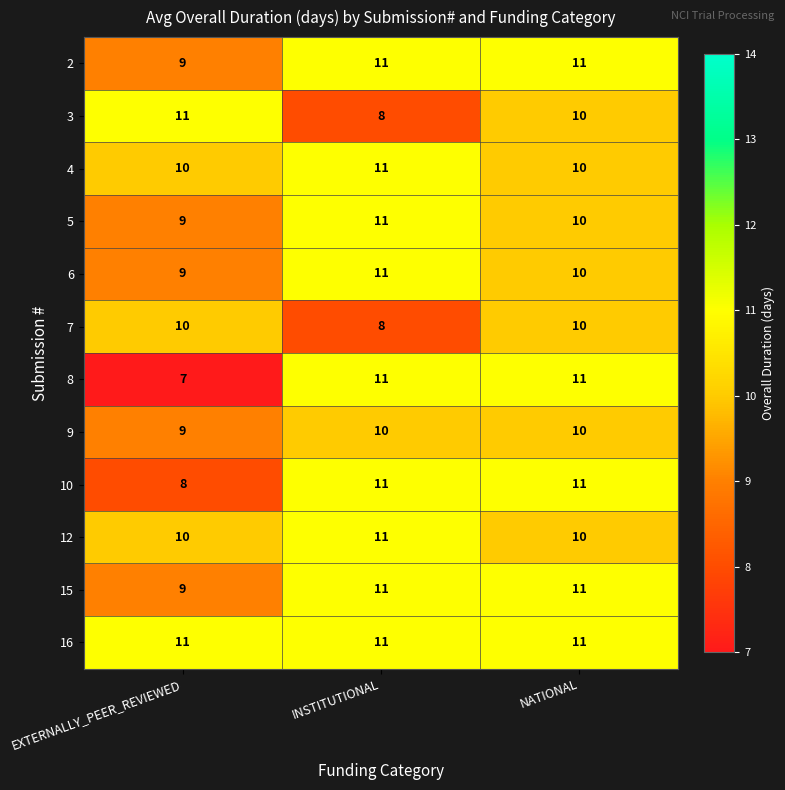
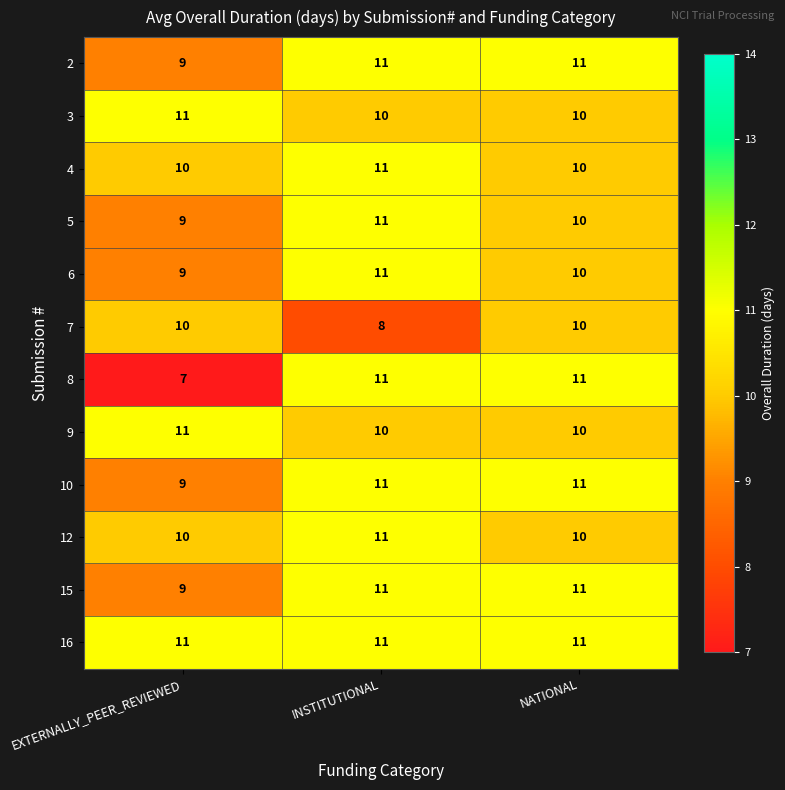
3, INSTITUTIONAL: 8 -> 10
9, EXTERNALLY_PEER_REVIEWED: 9 -> 11
10, EXTERNALLY_PEER_REVIEWED: 8 -> 9
